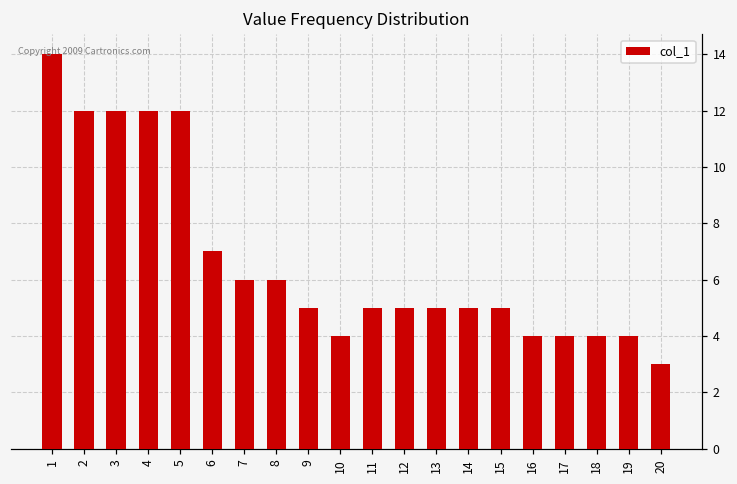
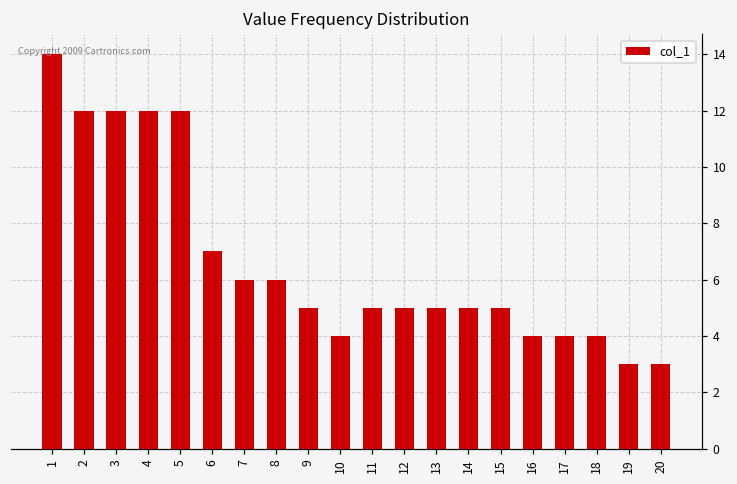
19: 4 -> 3
